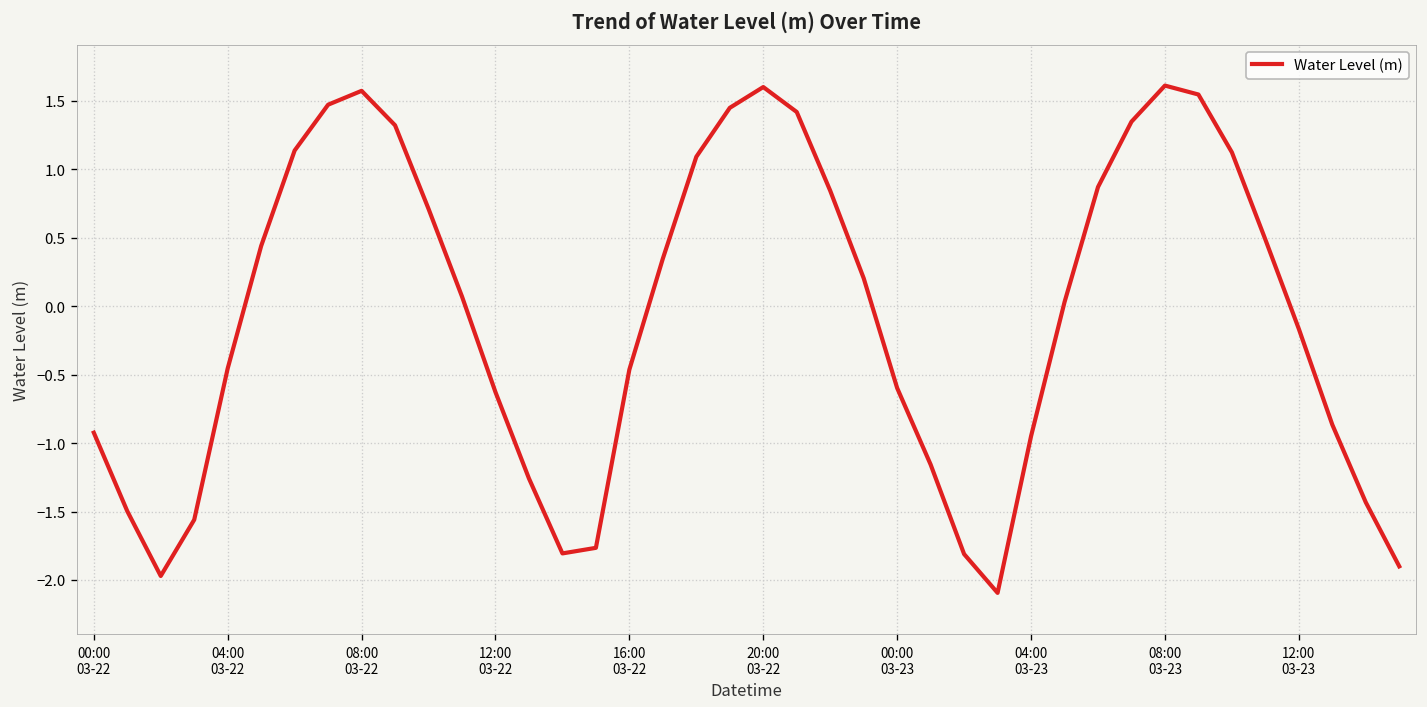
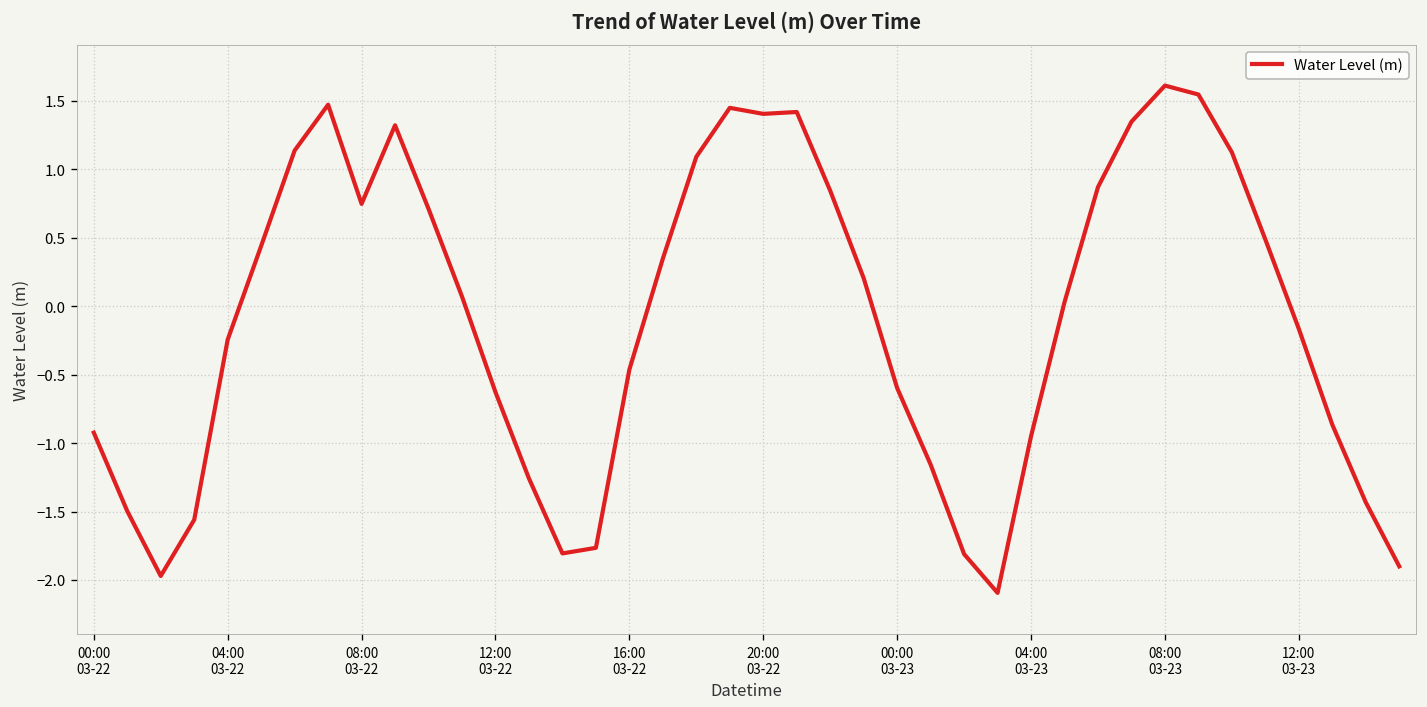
04:00 03-22: -0.46 -> -0.24
08:00 03-22: 1.57 -> 0.75
20:00 03-22: 1.60 -> 1.40
